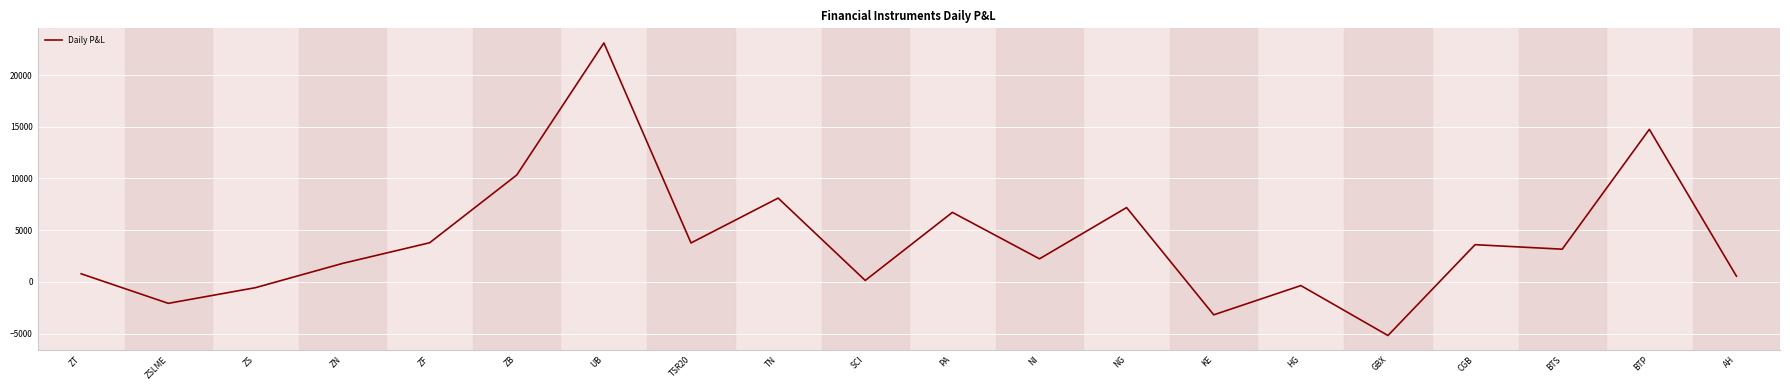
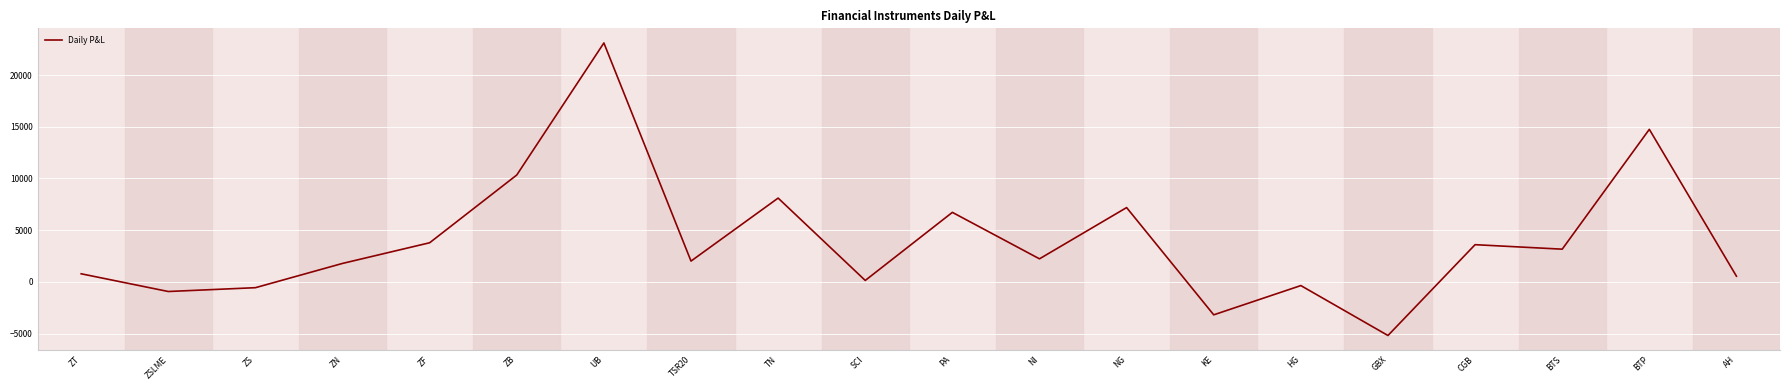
ZSLME: -2100 -> -900
TSR20: 3800 -> 2000
